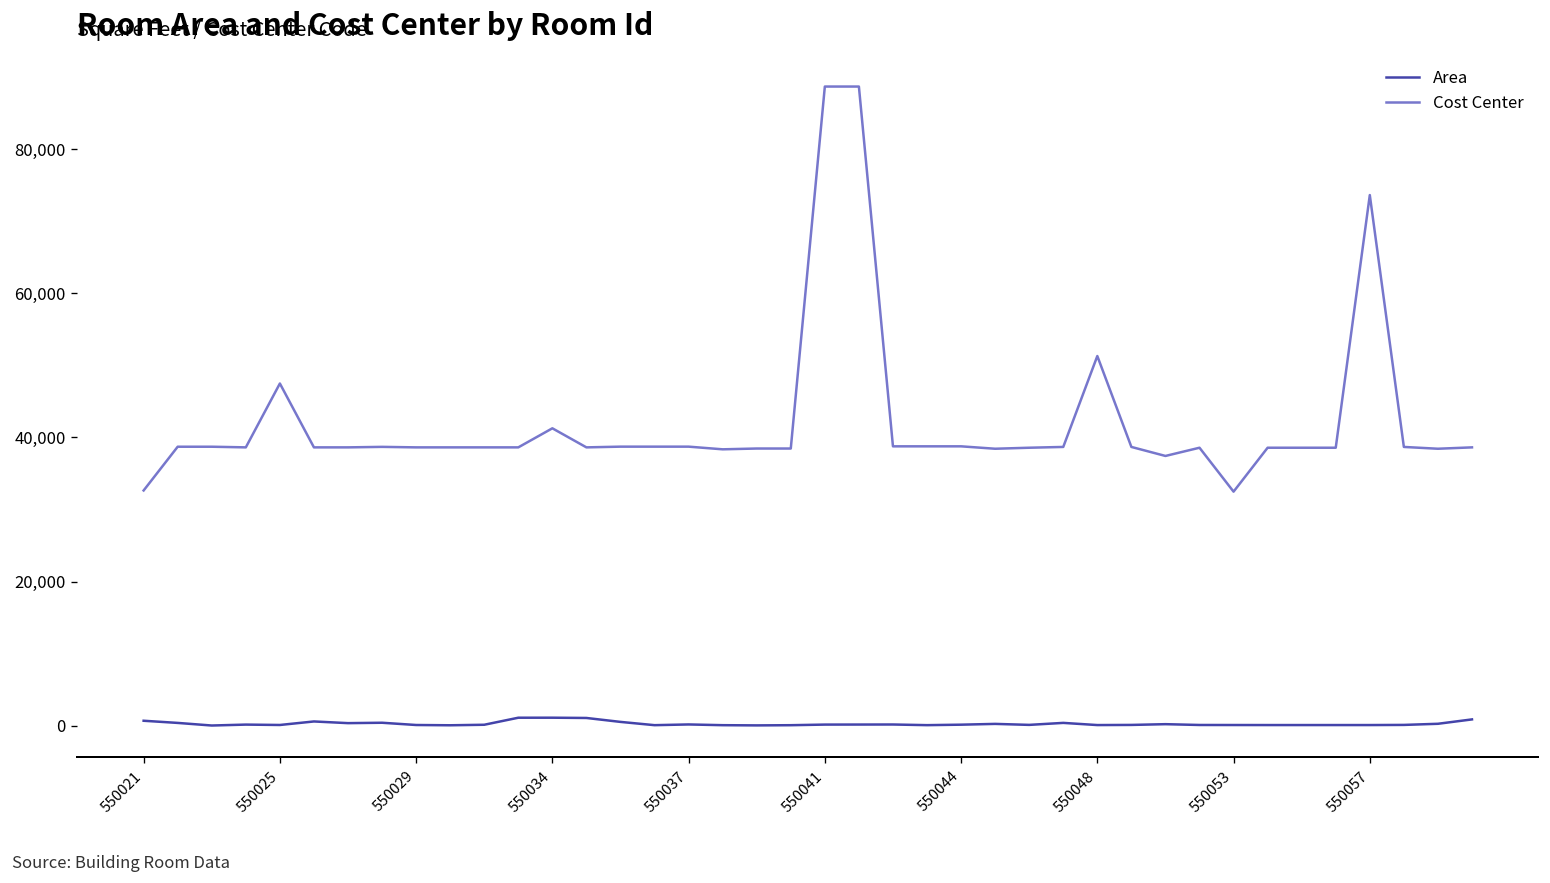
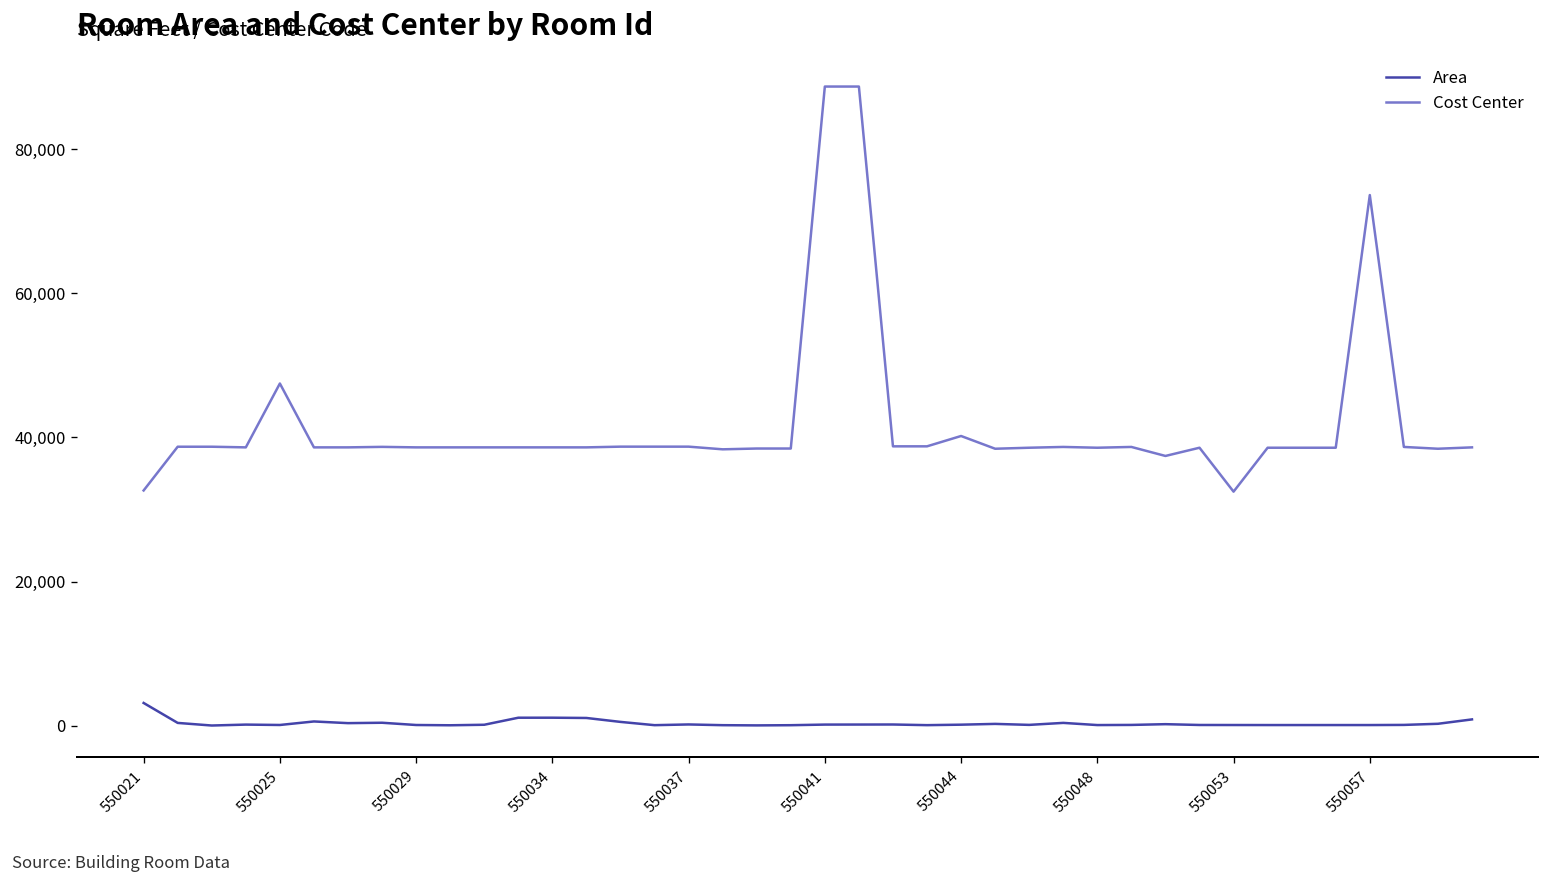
Area, 550021: 1,000 -> 3,000
Cost Center, 550034: 41,000 -> 39,000
Cost Center, 550044: 39,000 -> 40,000
Cost Center, 550048: 51,000 -> 39,000
